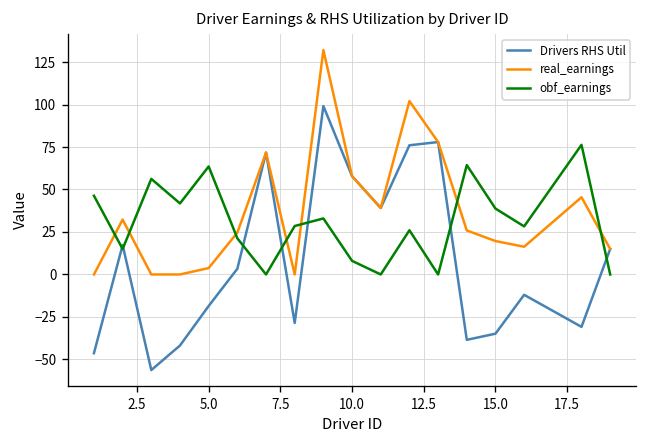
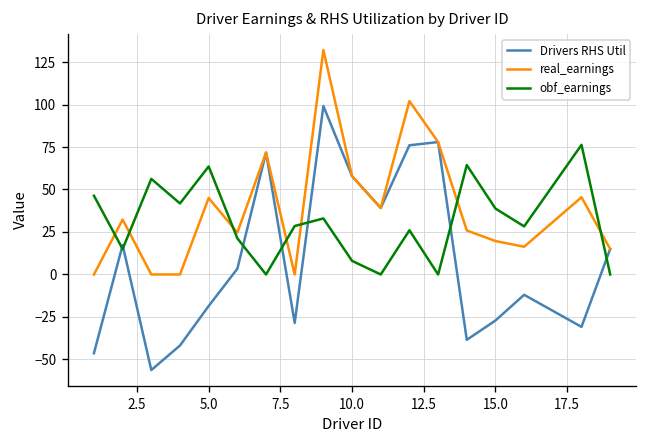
real_earnings, 5.0: 4 -> 45
Drivers RHS Util, 15.0: -35 -> -27
